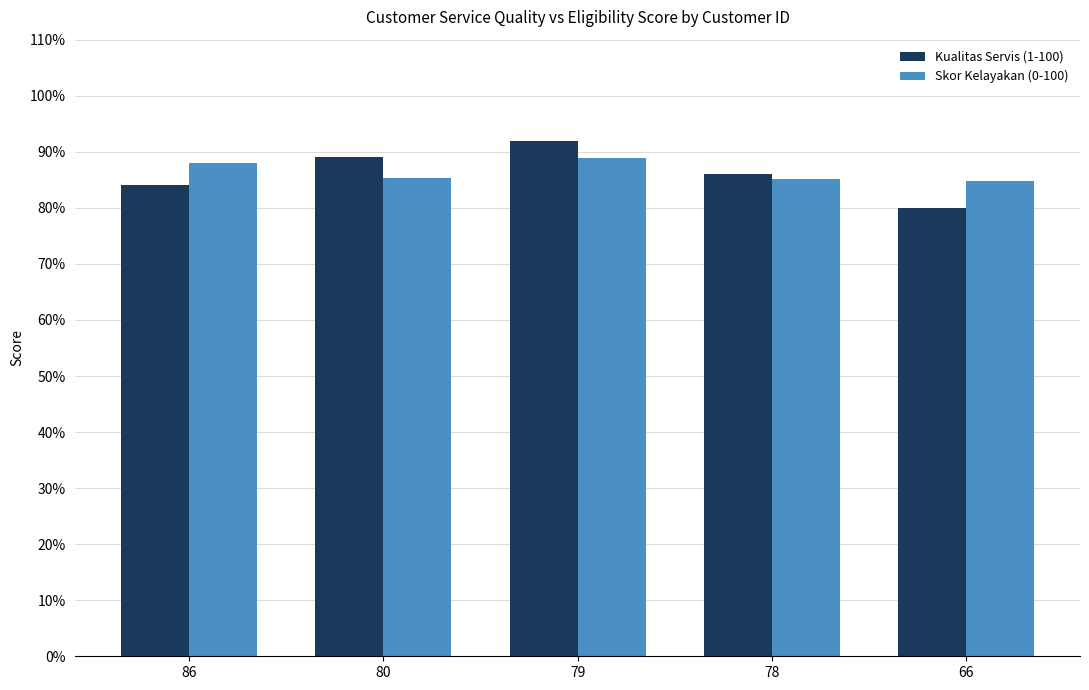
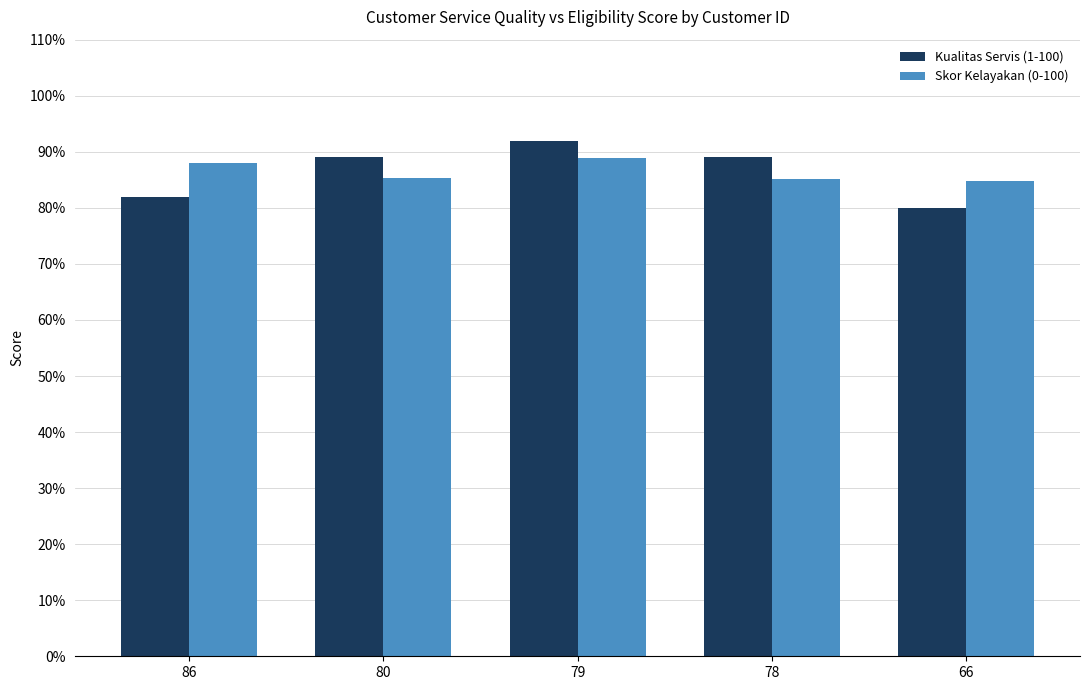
Kualitas Servis (1-100), 86: 84% -> 82%
Kualitas Servis (1-100), 78: 86% -> 89%
